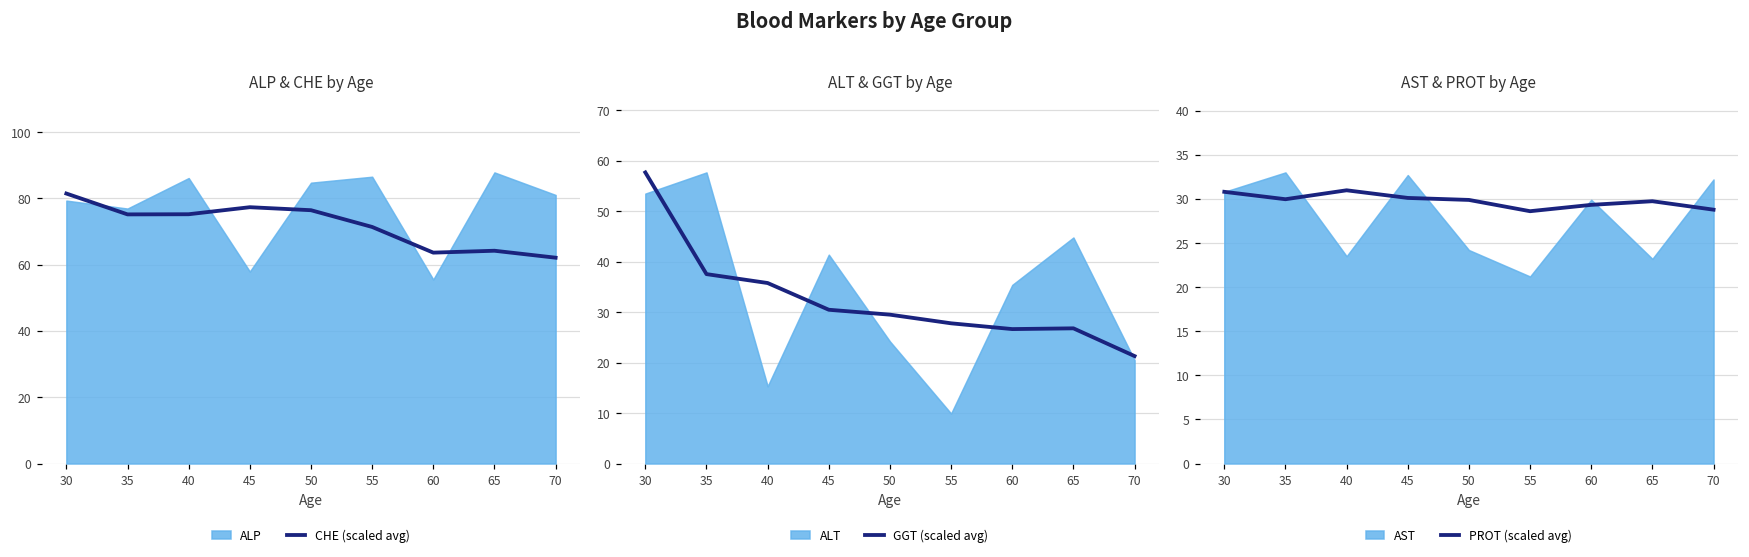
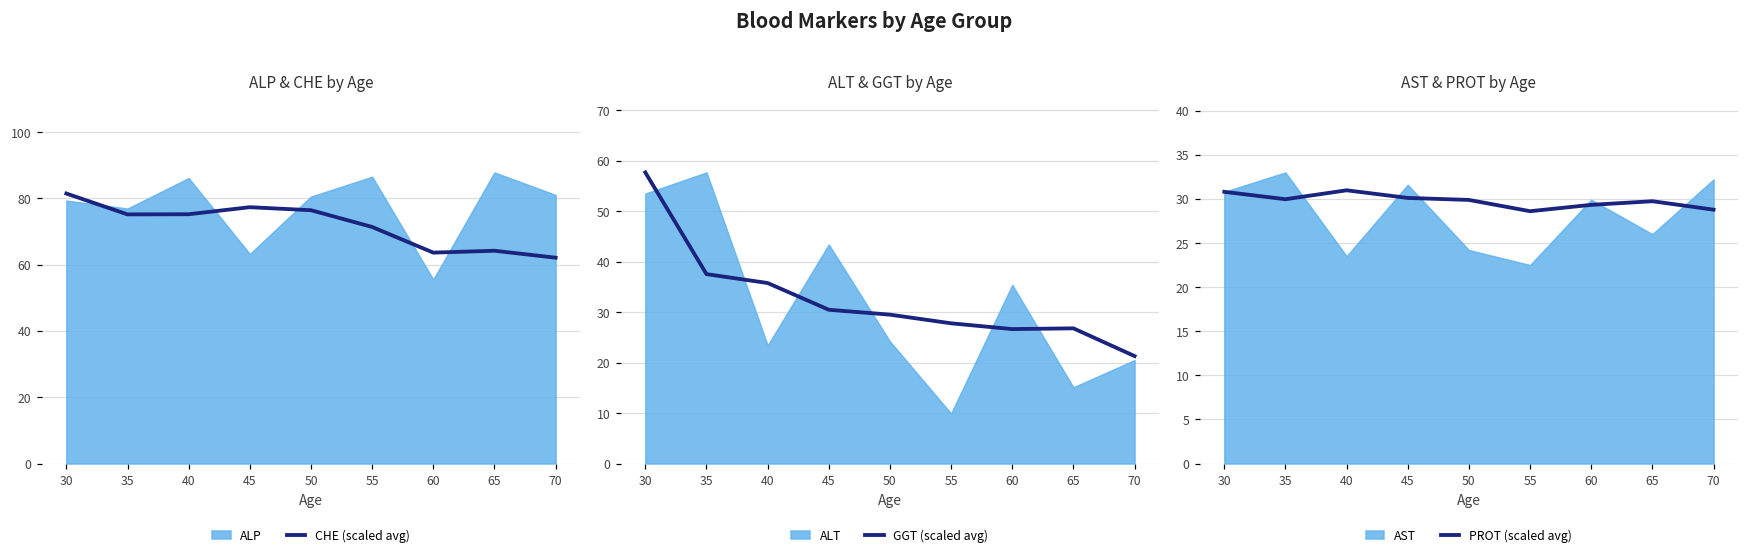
ALP & CHE by Age, ALP, 45: 58 -> 63
ALP & CHE by Age, ALP, 50: 85 -> 81
ALT & GGT by Age, ALT, 40: 15 -> 23
ALT & GGT by Age, ALT, 45: 41 -> 43
ALT & GGT by Age, ALT, 65: 45 -> 15
AST & PROT by Age, AST, 45: 33 -> 32
AST & PROT by Age, AST, 55: 21 -> 23
AST & PROT by Age, AST, 65: 23 -> 26
